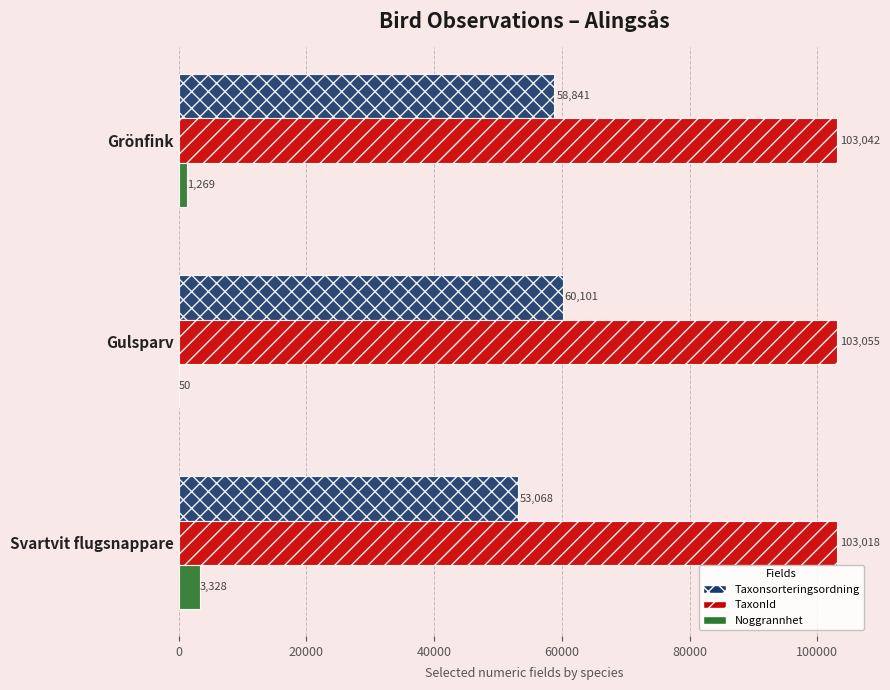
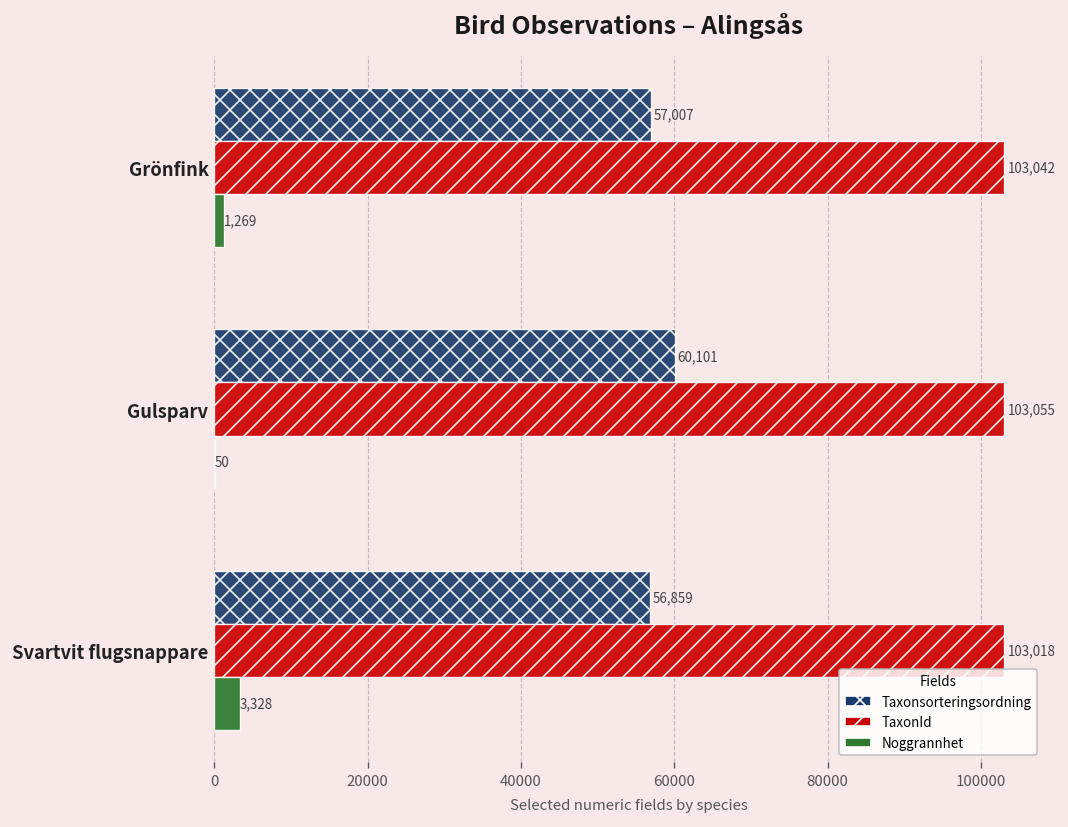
Taxonsorteringsordning, Grönfink: 58,841 -> 57,007
Taxonsorteringsordning, Svartvit flugsnappare: 53,068 -> 56,859
